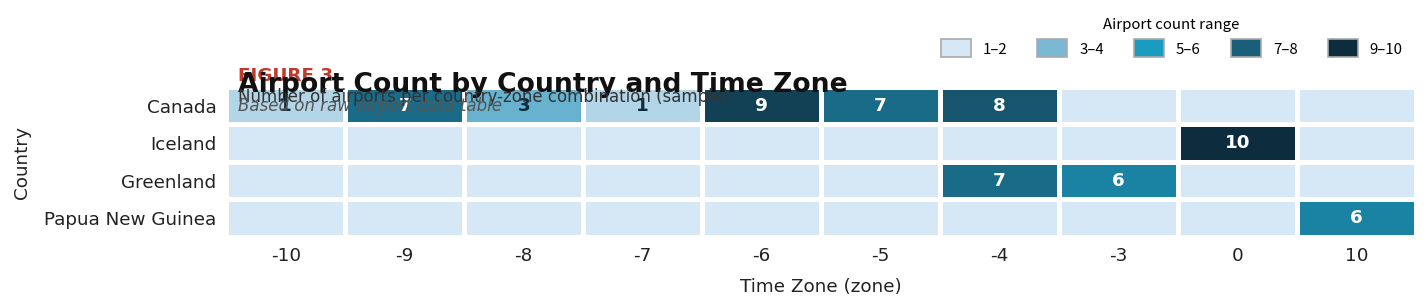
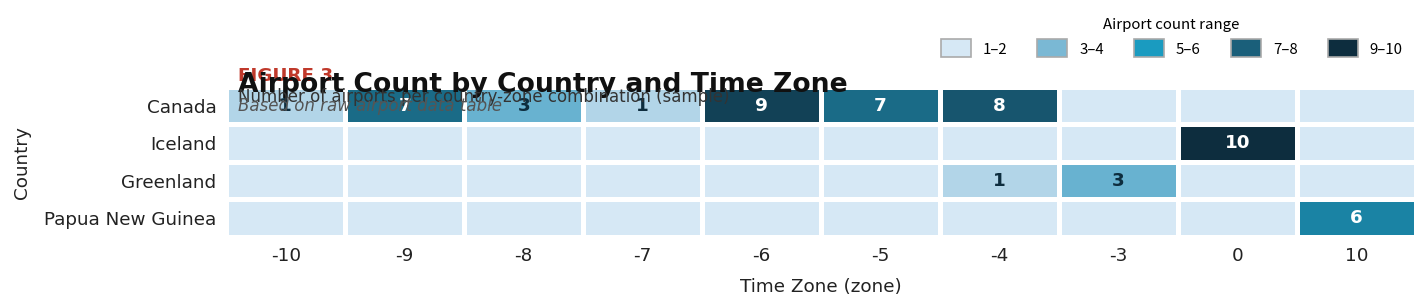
Greenland, -4: 7 -> 1
Greenland, -3: 6 -> 3
